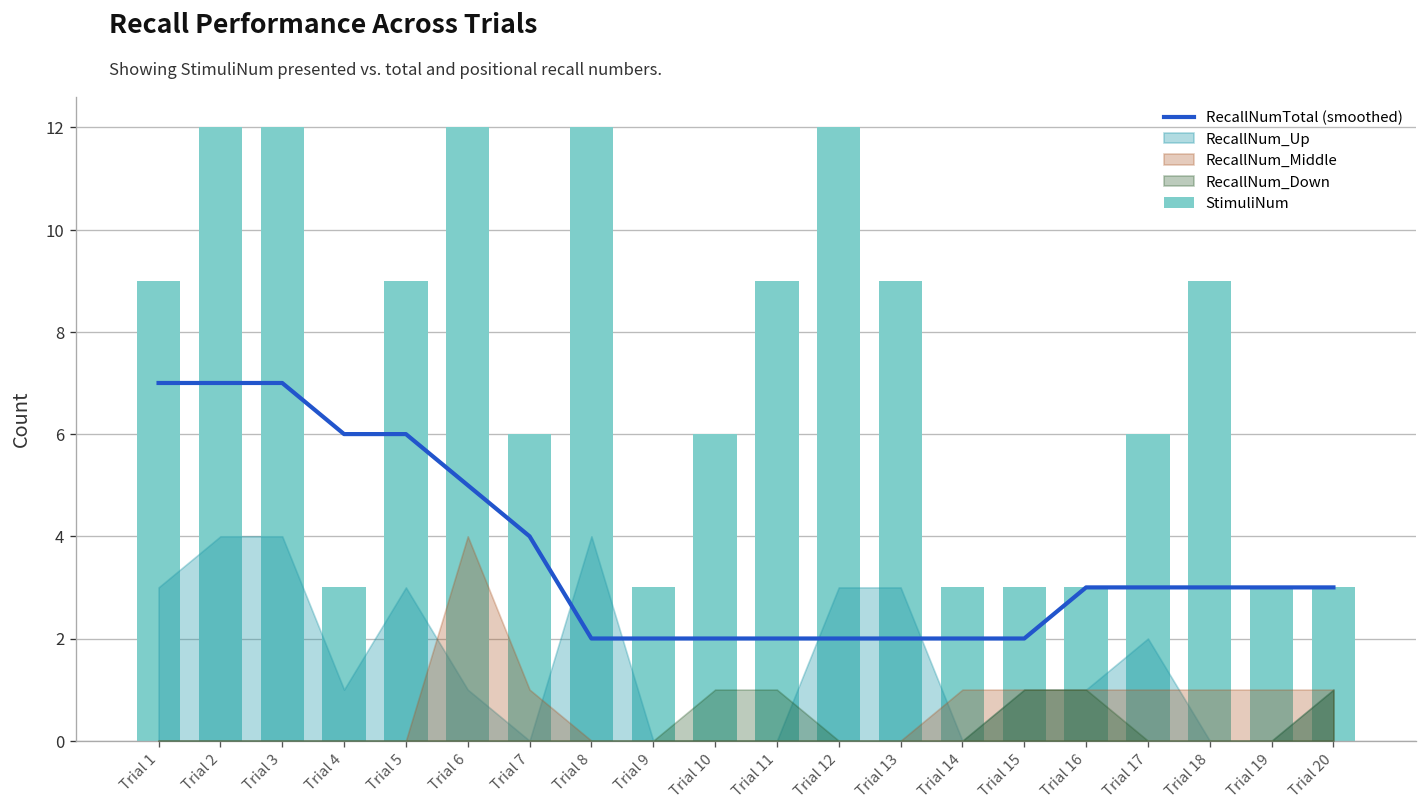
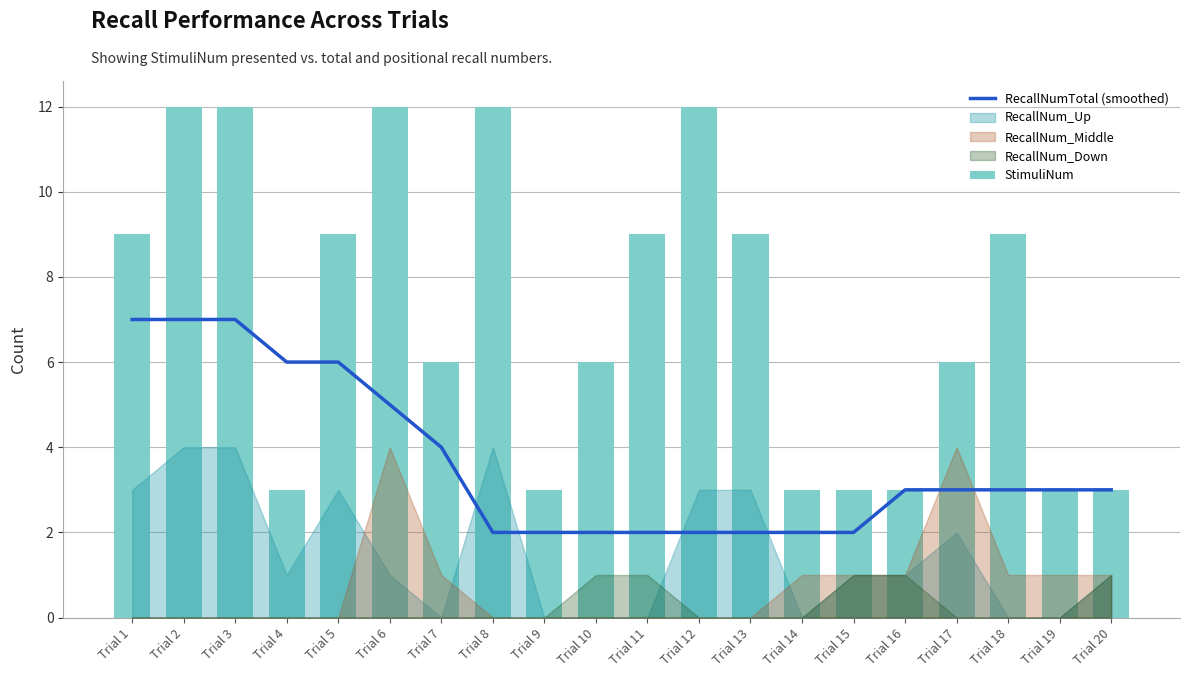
RecallNum_Middle, Trial 17: 1 -> 4
